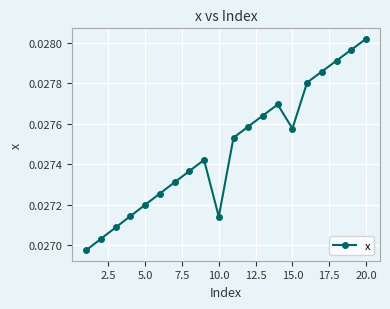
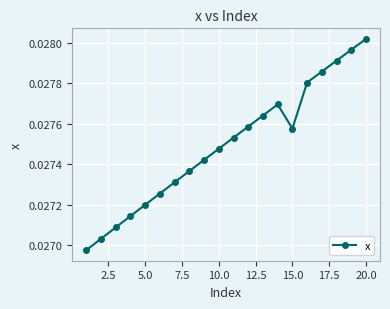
10.0: 0.02714 -> 0.02748
